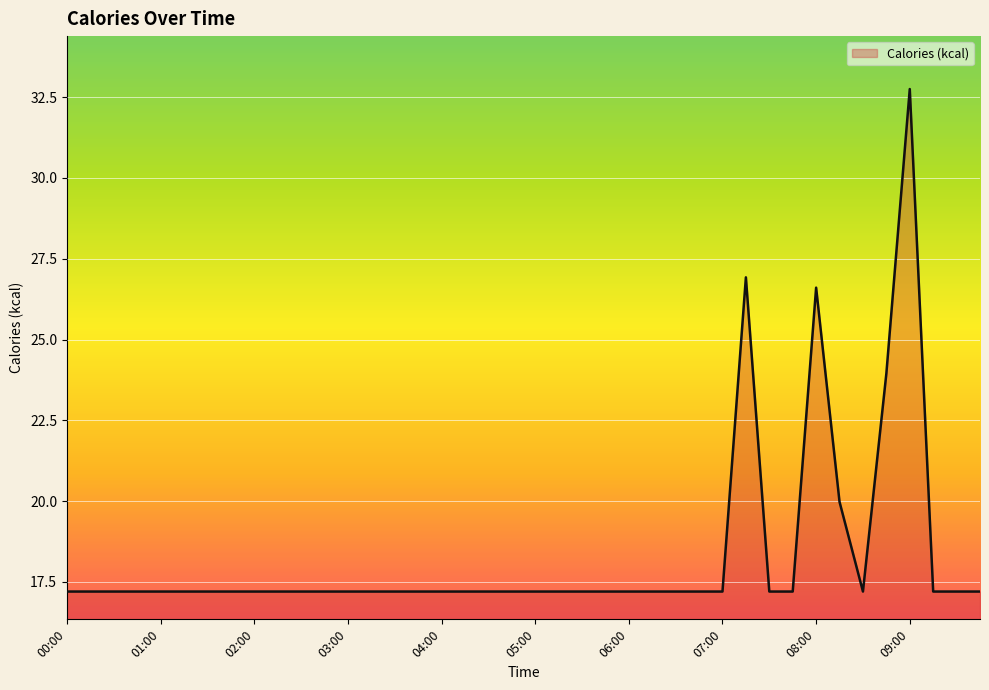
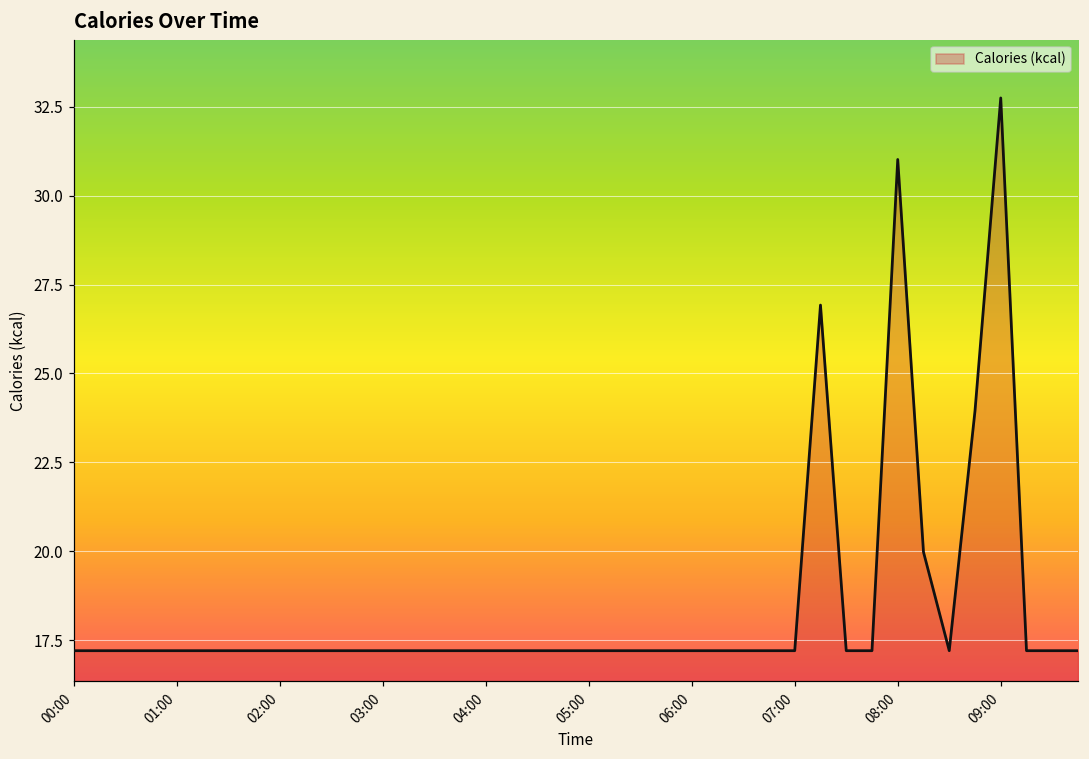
08:00: 26.6 -> 31.0
